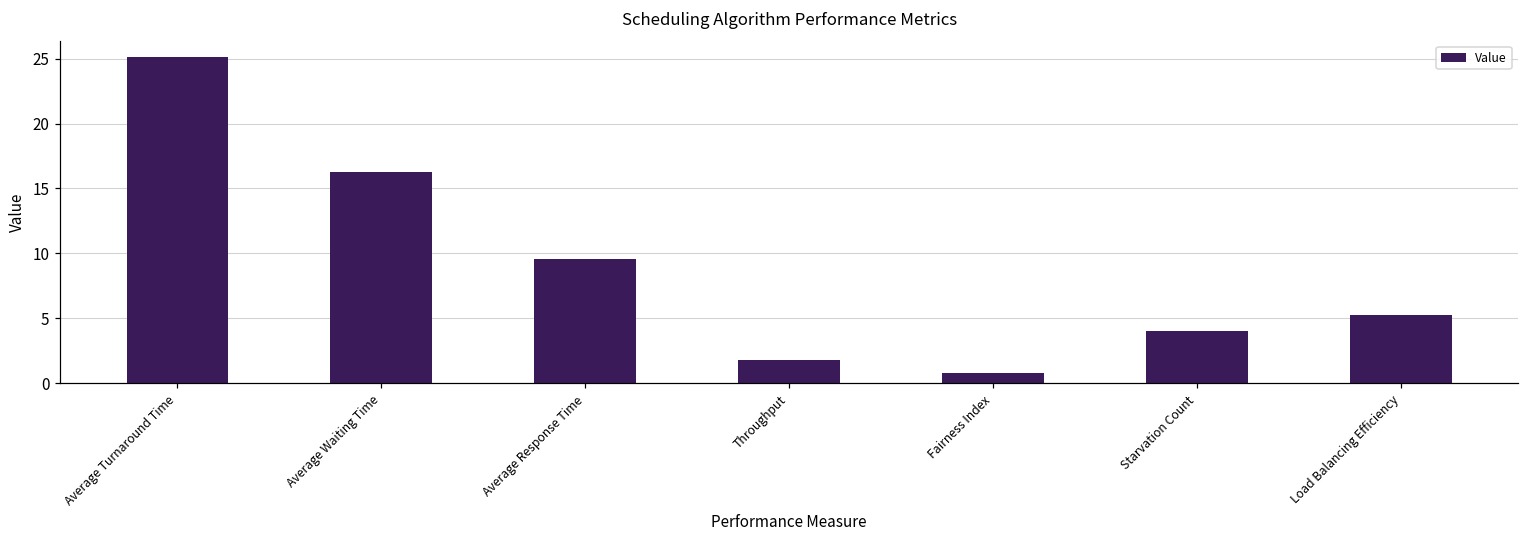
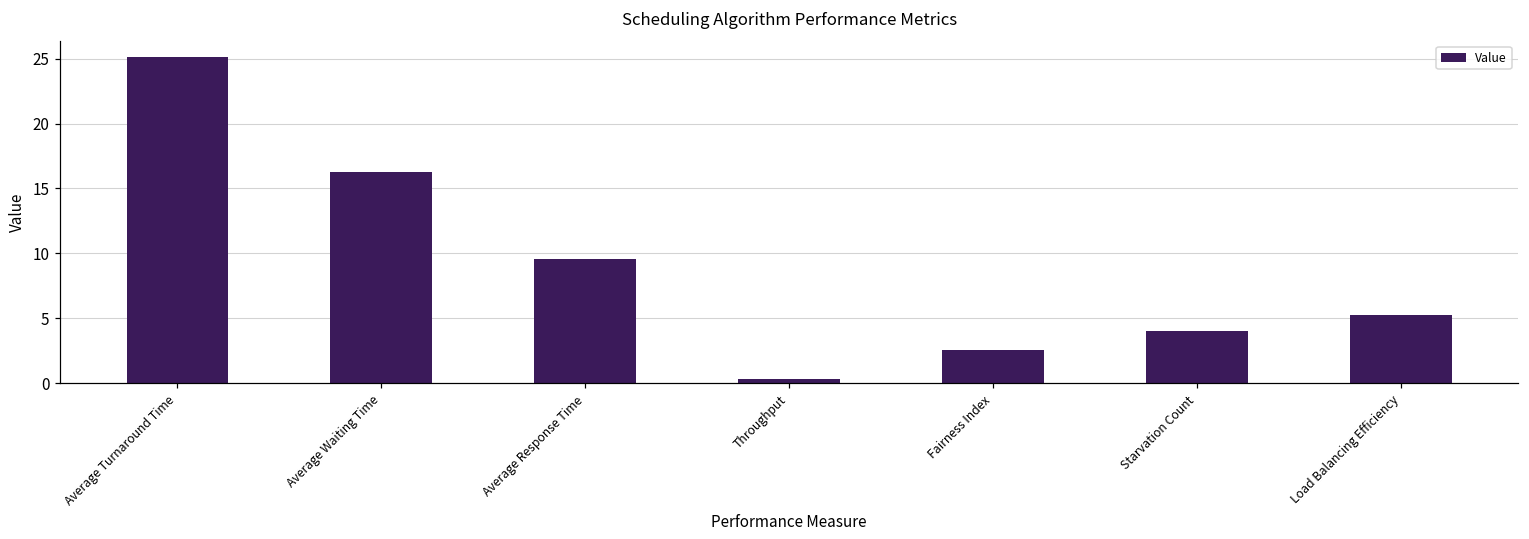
Throughput: 1.8 -> 0.3
Fairness Index: 0.8 -> 2.6
